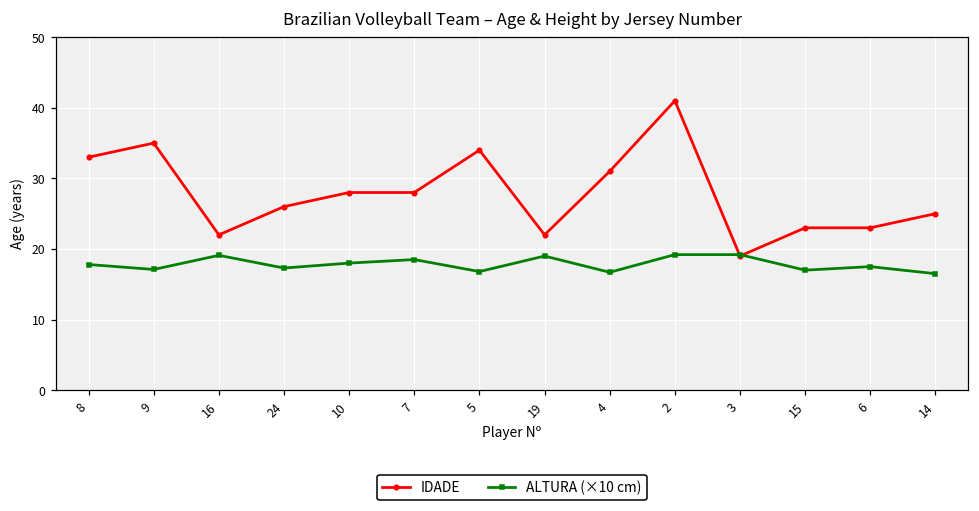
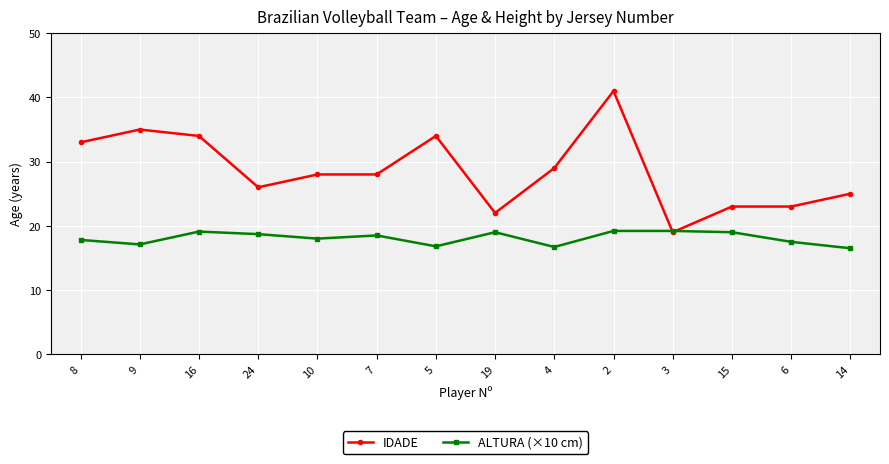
IDADE, 16: 22 -> 34
ALTURA (×10 cm), 24: 17 -> 19
IDADE, 4: 31 -> 29
ALTURA (×10 cm), 15: 17 -> 19
